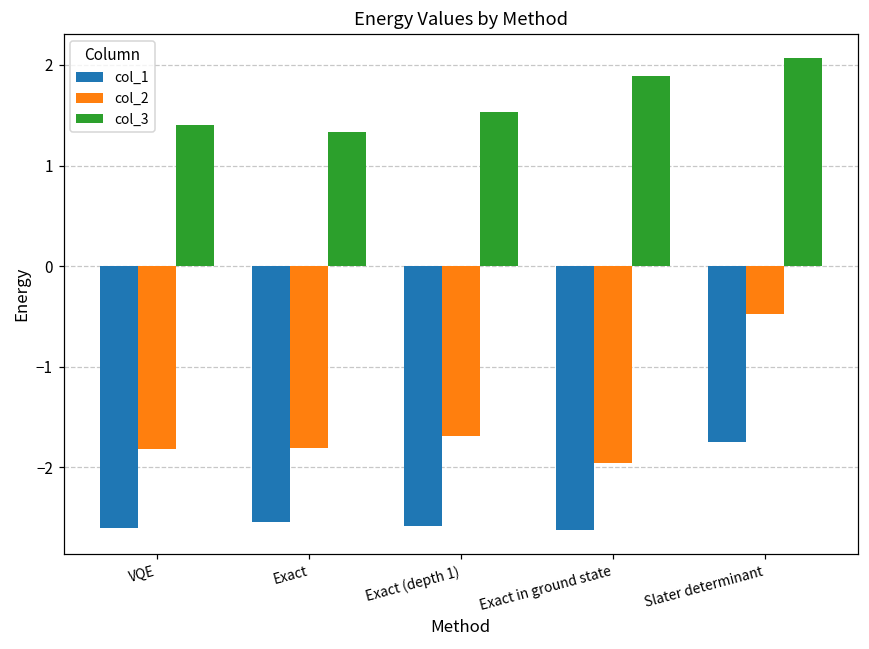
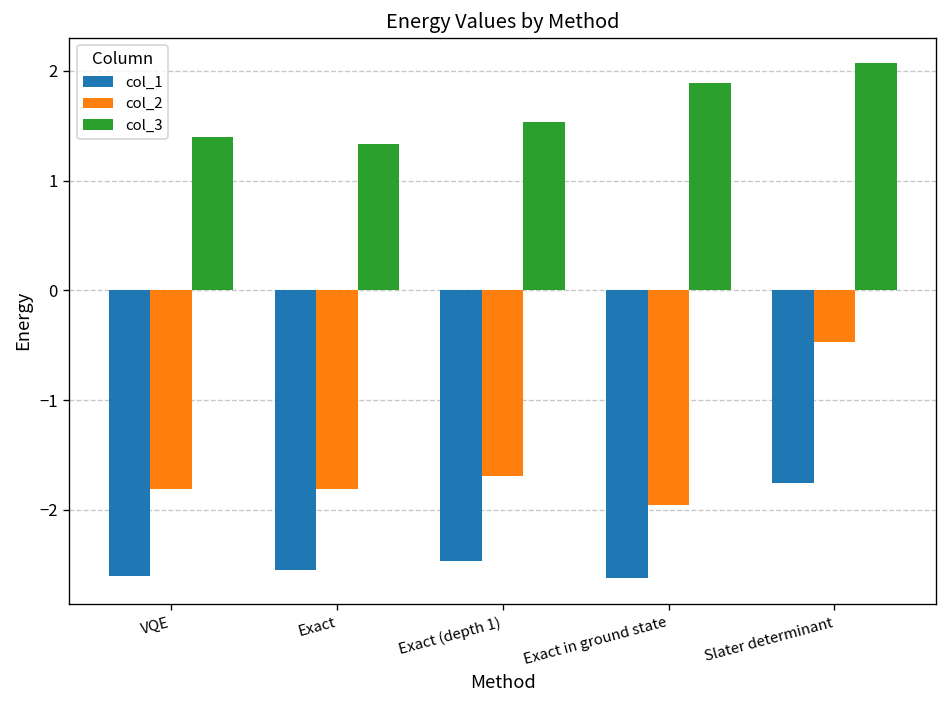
col_1, Exact (depth 1): -2.6 -> -2.5
